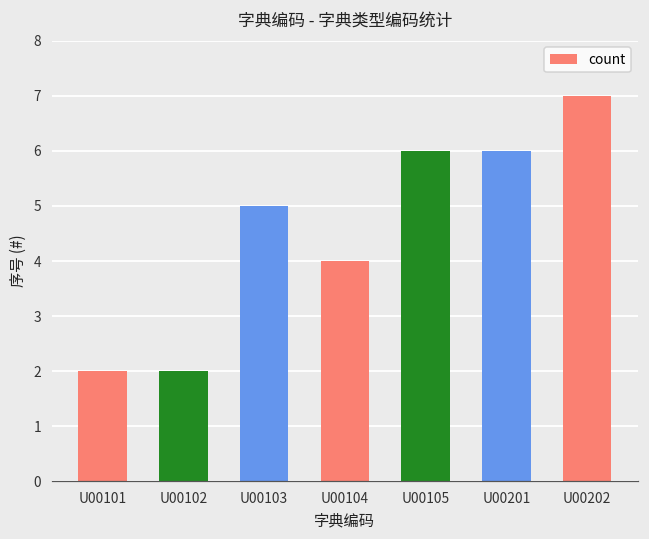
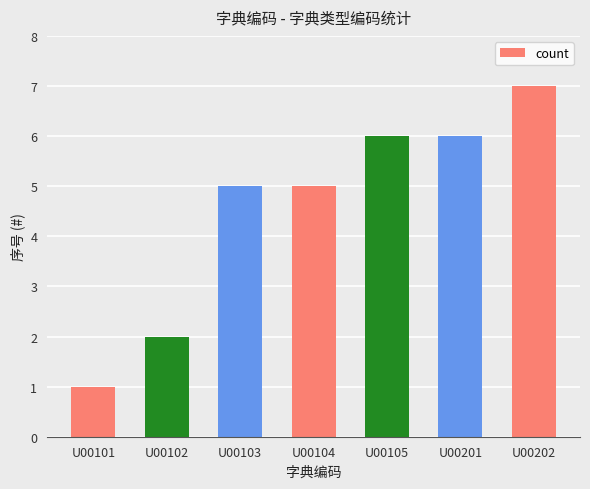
U00101: 2 -> 1
U00104: 4 -> 5
